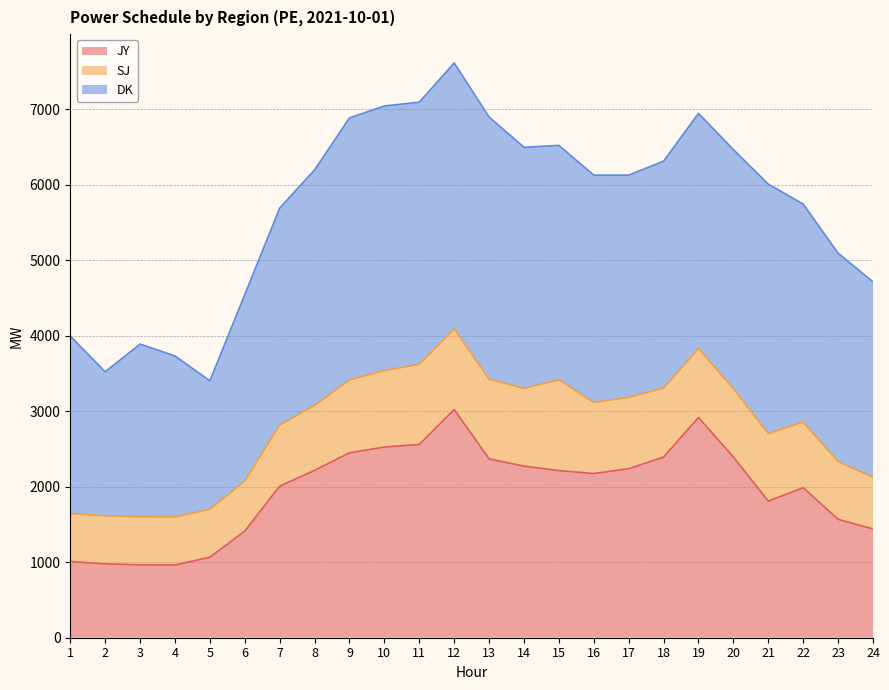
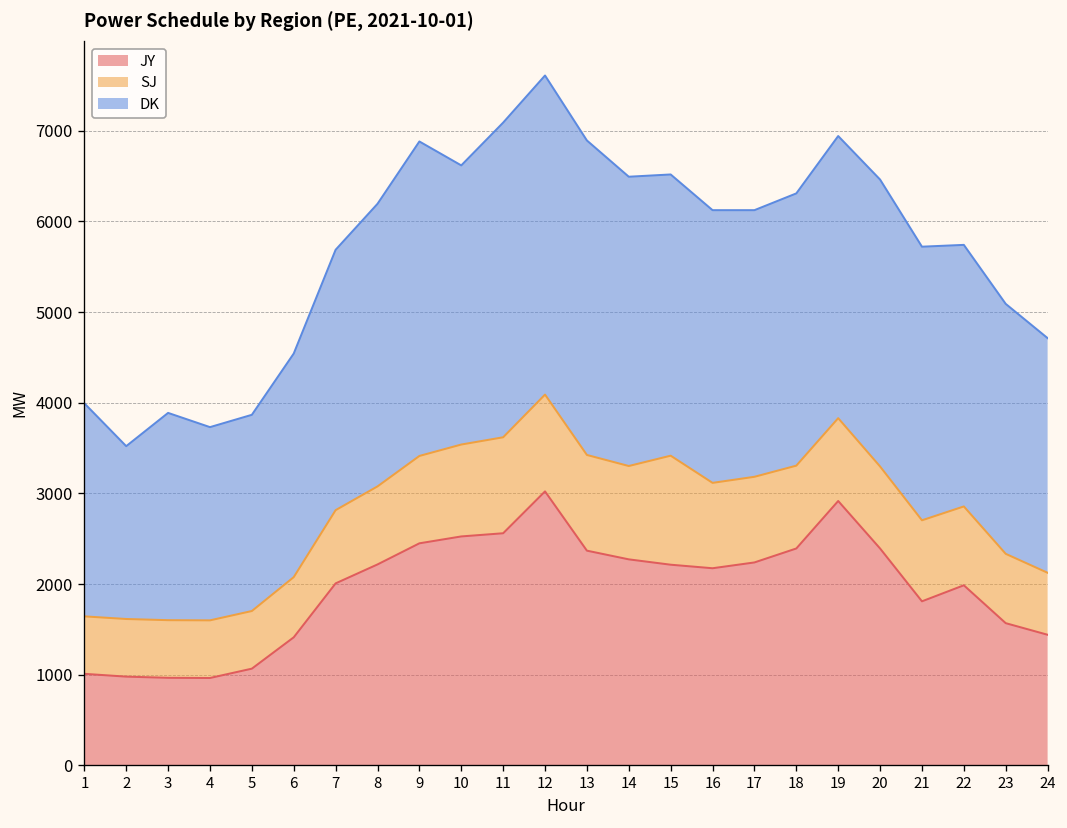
DK, 5: 1700 -> 2200
DK, 10: 3500 -> 3100
DK, 21: 3300 -> 3000
